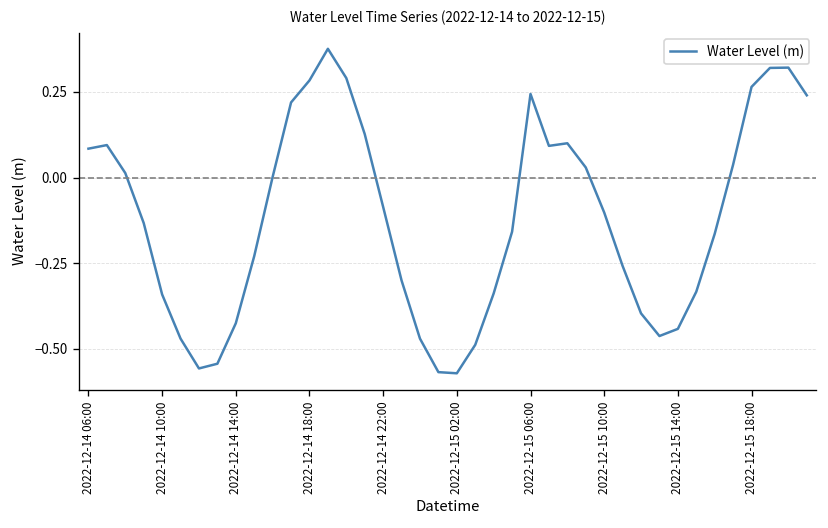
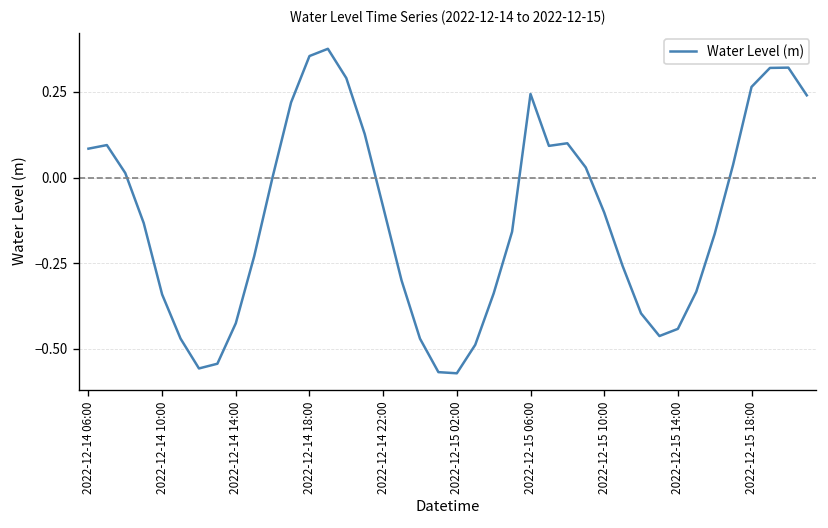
2022-12-14 18:00: 0.28 -> 0.35
